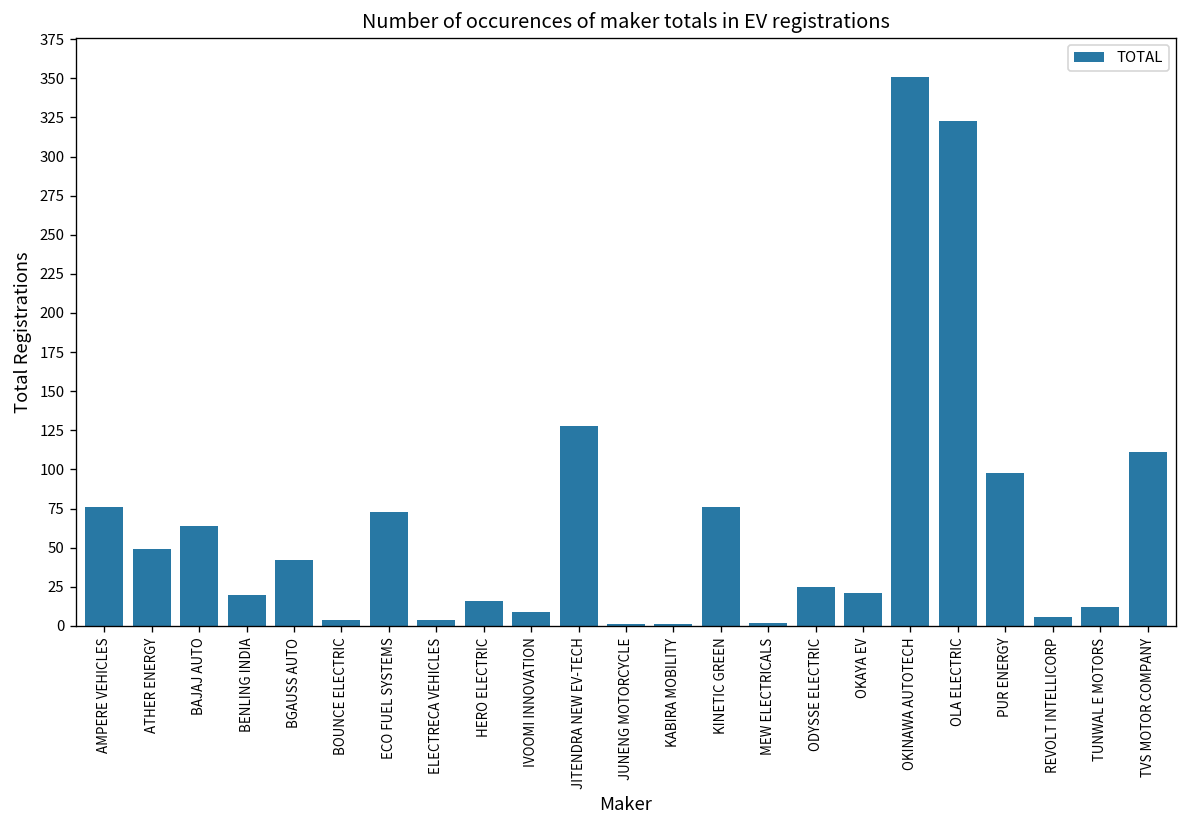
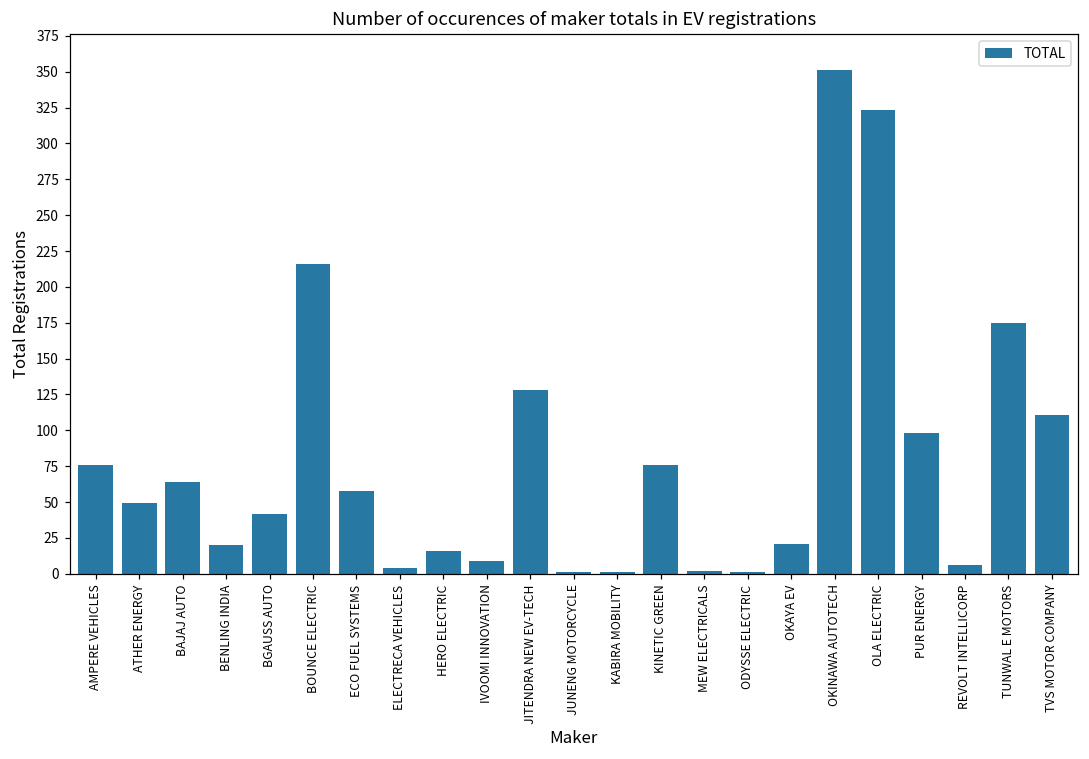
BOUNCE ELECTRIC: 4 -> 216
ECO FUEL SYSTEMS: 73 -> 58
ODYSSE ELECTRIC: 25 -> 1
TUNWAL E MOTORS: 12 -> 175
